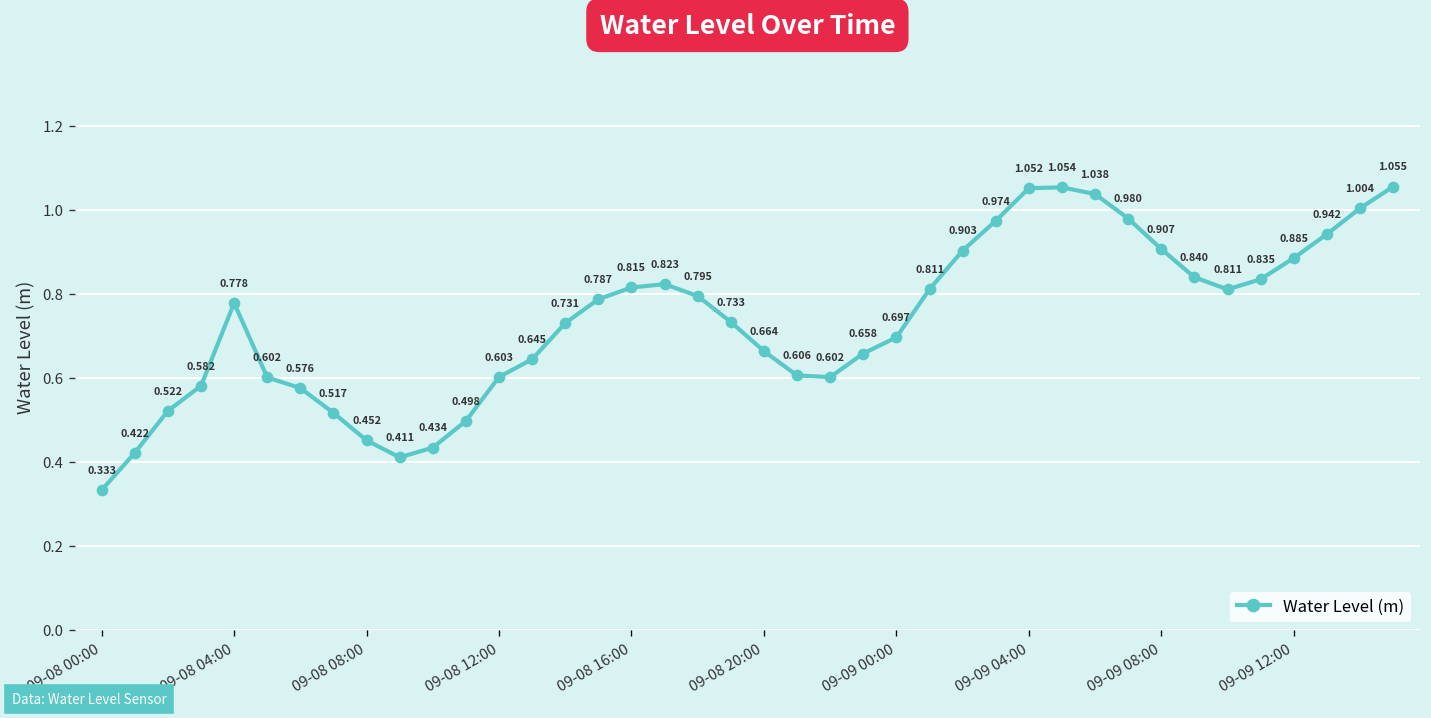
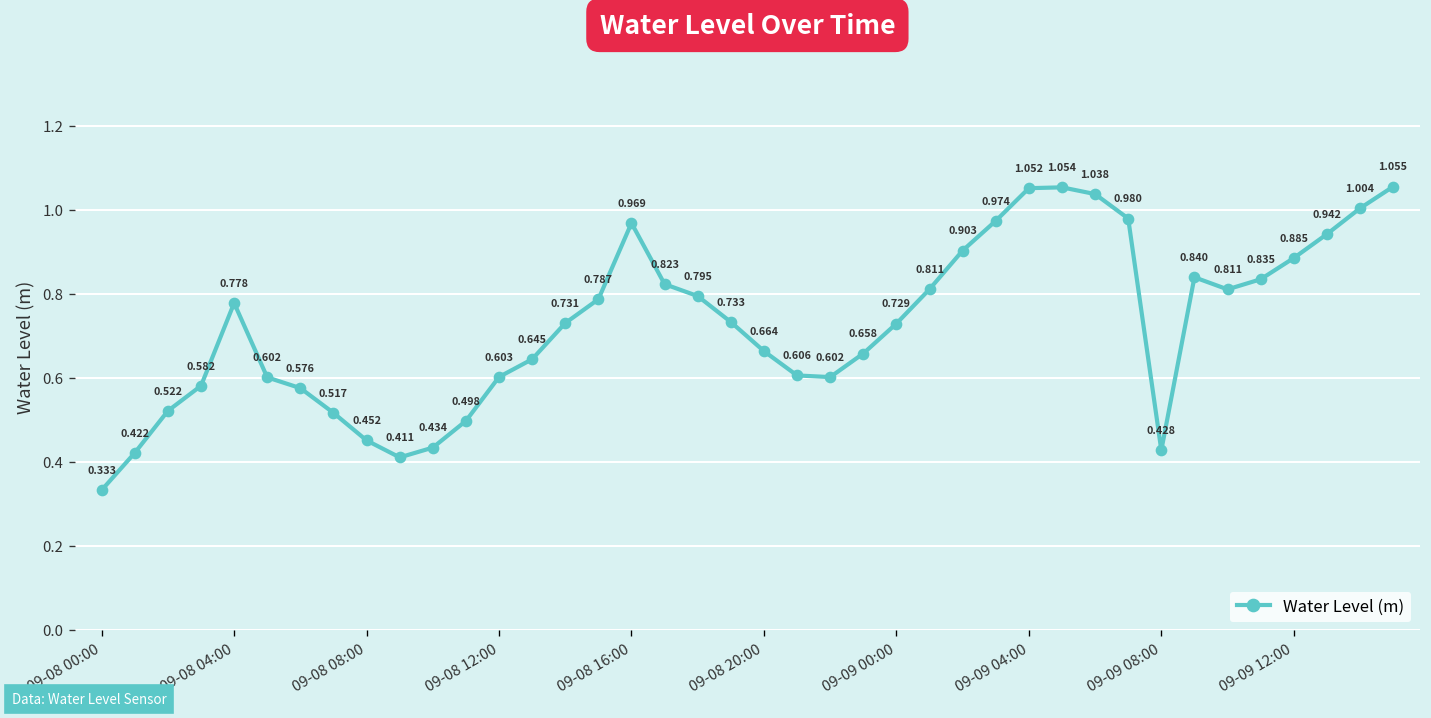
09-08 16:00: 0.815 -> 0.969
09-09 00:00: 0.697 -> 0.729
09-09 08:00: 0.907 -> 0.428
